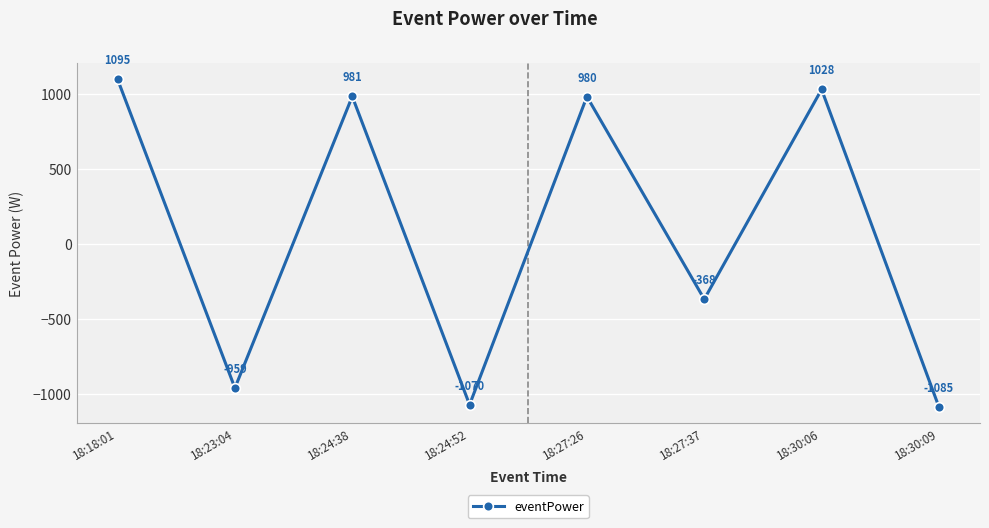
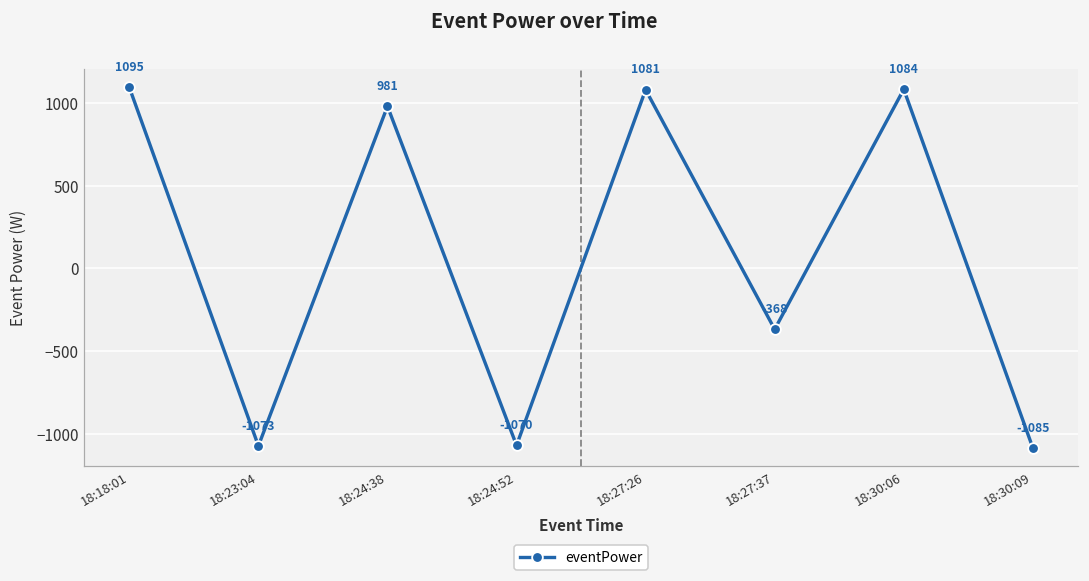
18:23:04: -959 -> -1073
18:27:26: 980 -> 1081
18:30:06: 1028 -> 1084
